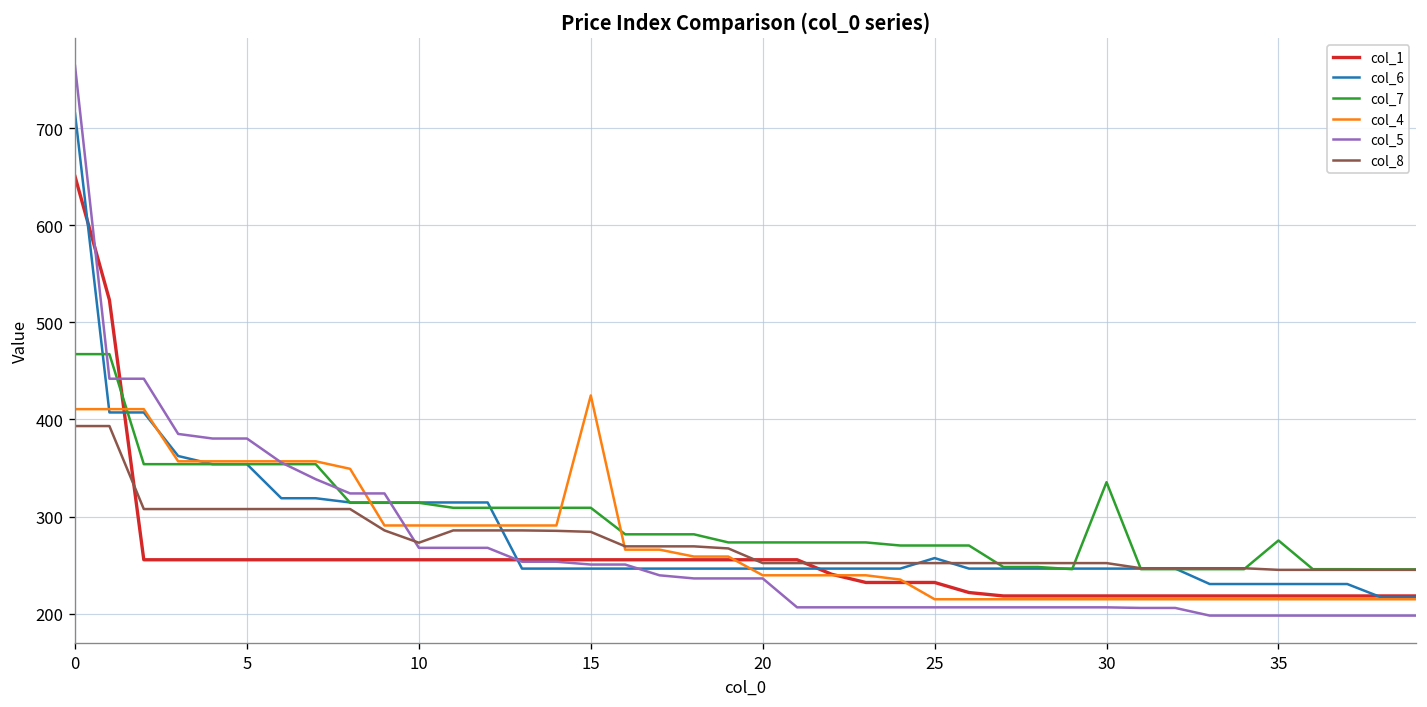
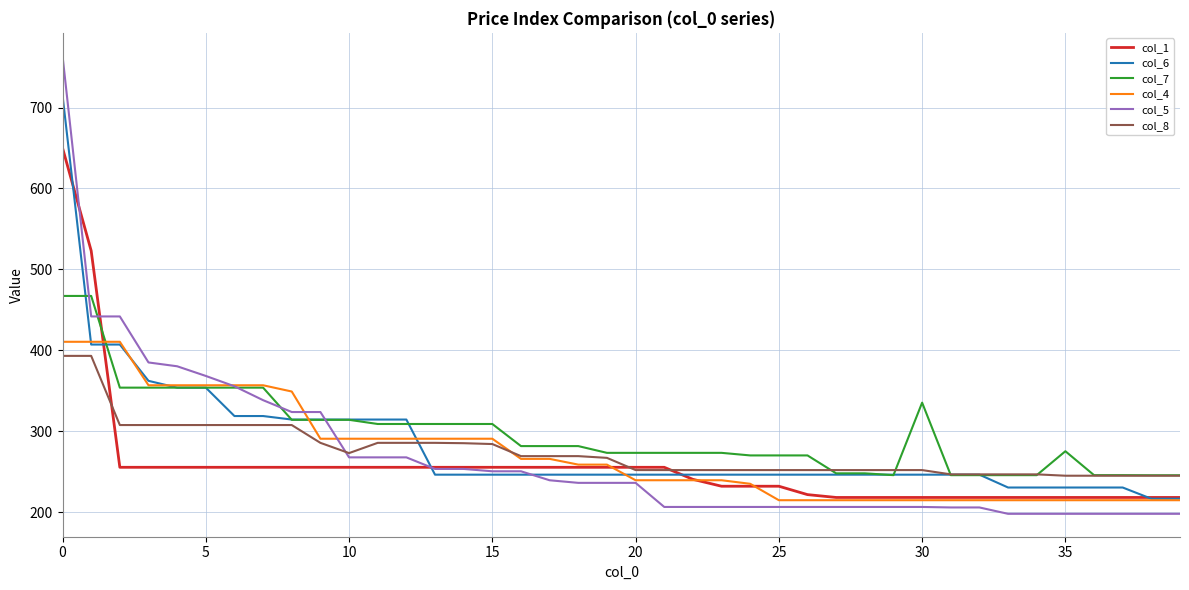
col_5, 5: 380 -> 370
col_4, 15: 420 -> 290
col_6, 25: 260 -> 250
